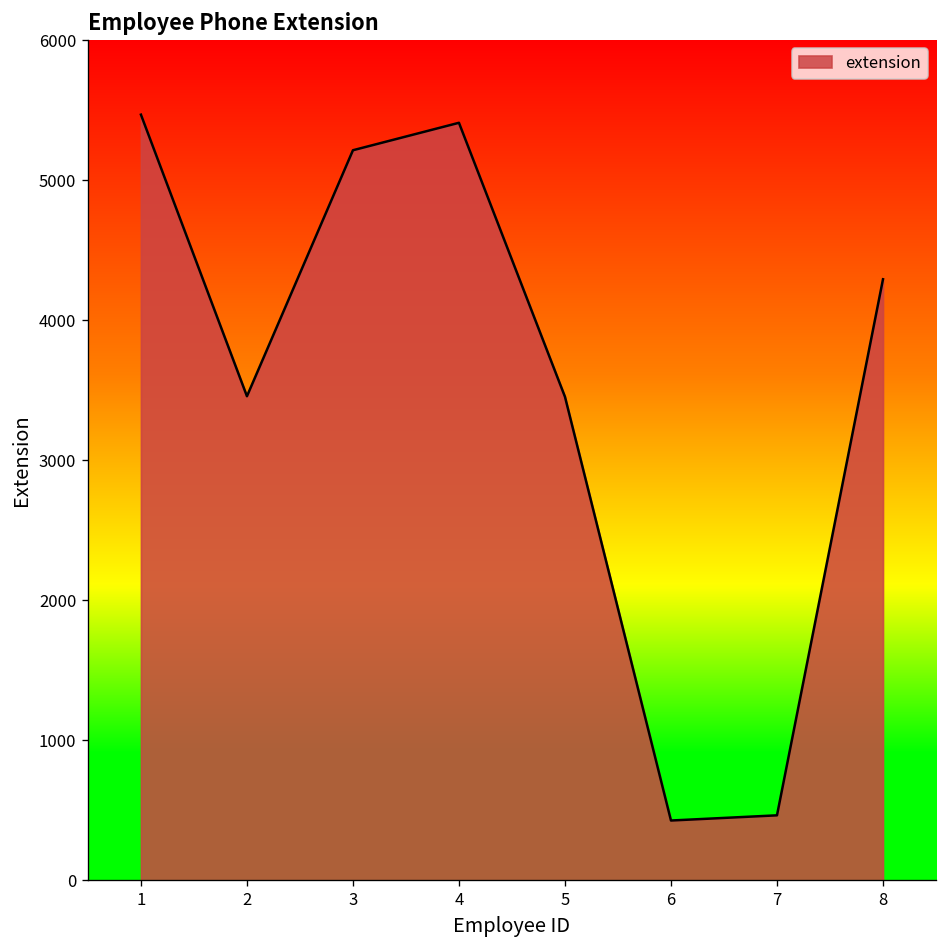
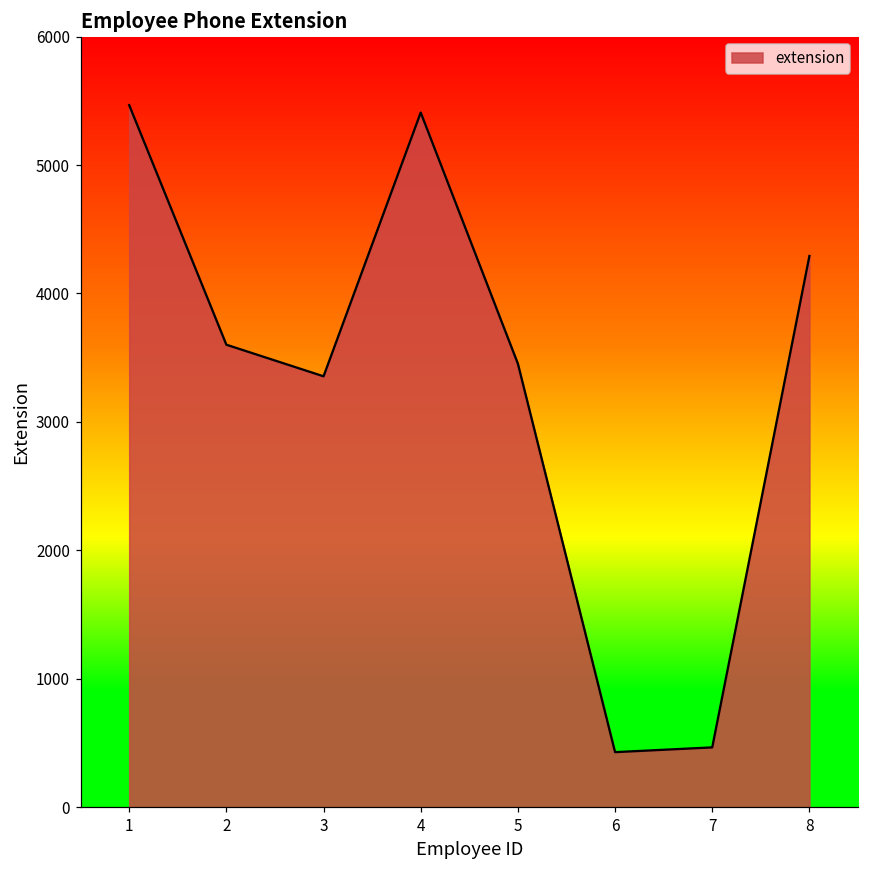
2: 3460 -> 3600
3: 5210 -> 3360
